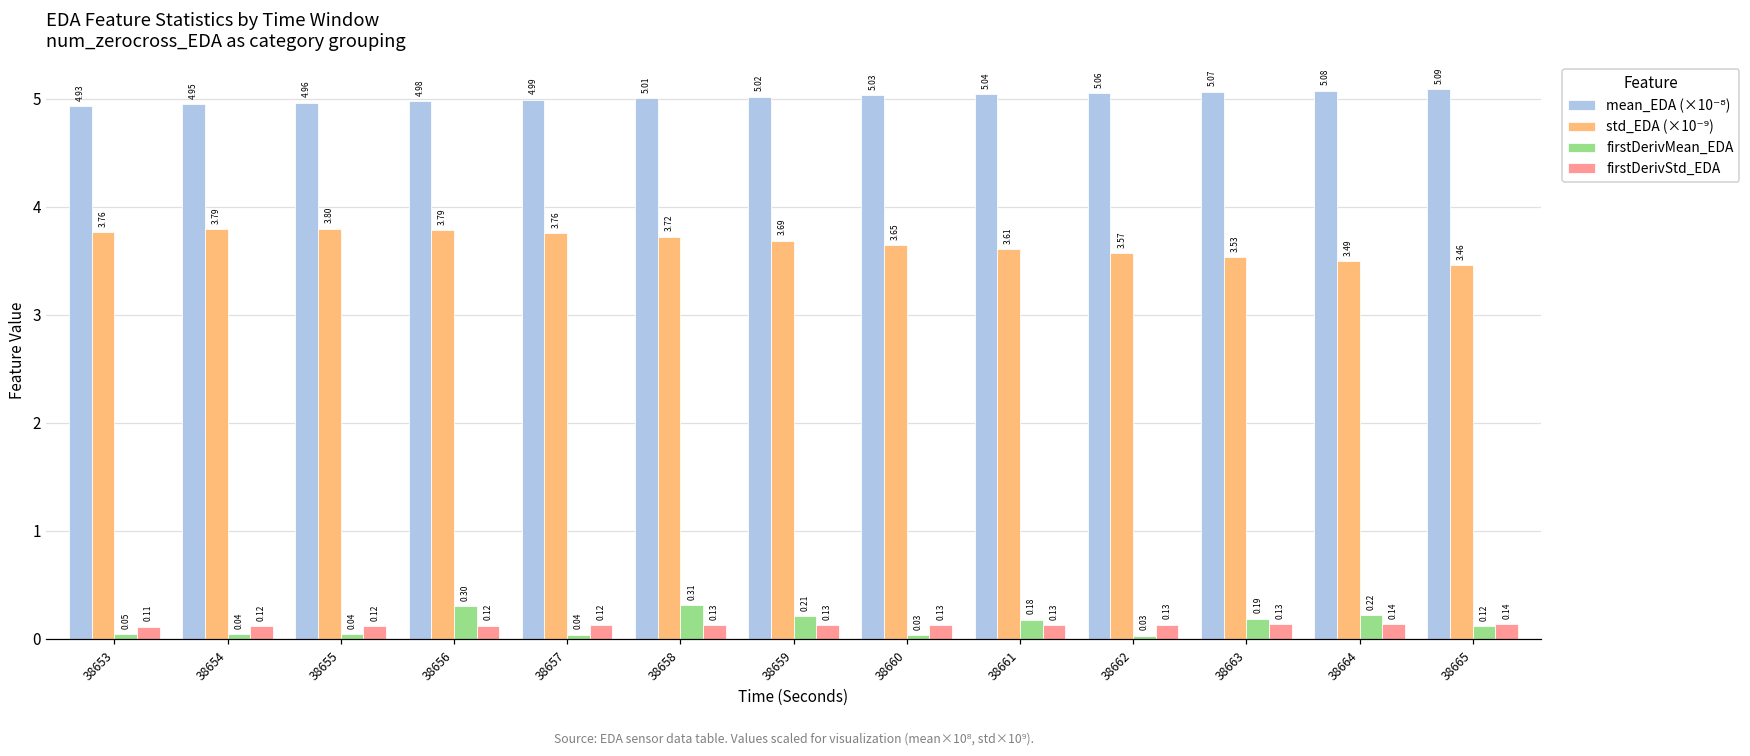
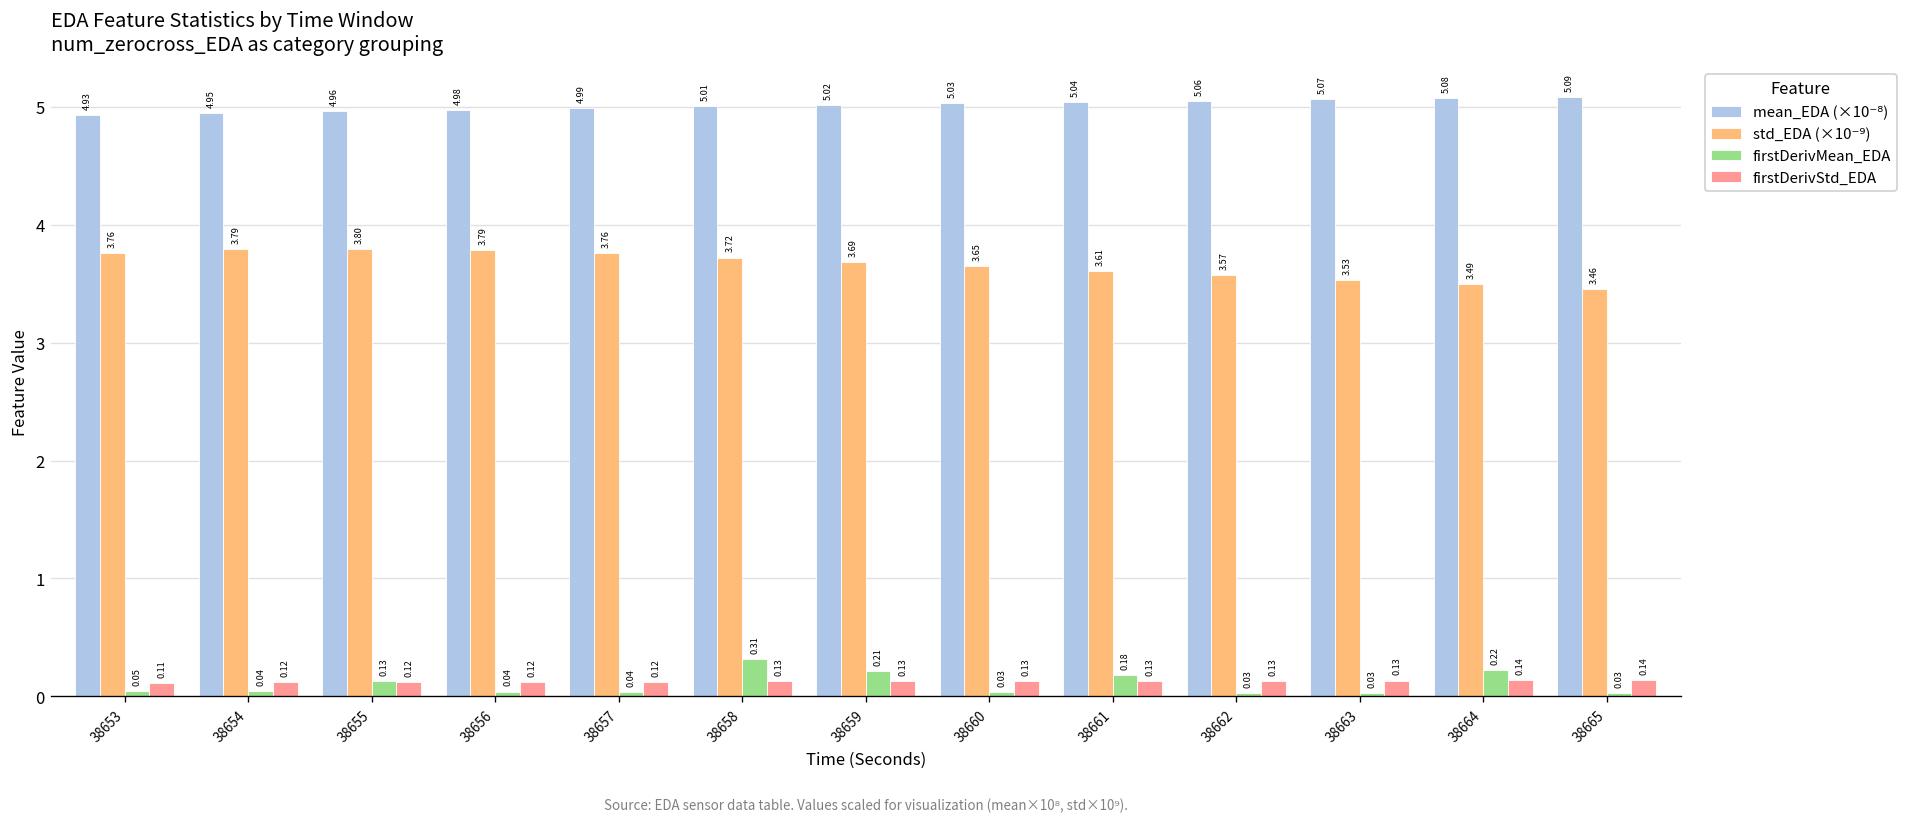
firstDerivMean_EDA, 38655: 0.04 -> 0.13
firstDerivMean_EDA, 38656: 0.30 -> 0.04
firstDerivMean_EDA, 38663: 0.19 -> 0.03
firstDerivMean_EDA, 38665: 0.12 -> 0.03
